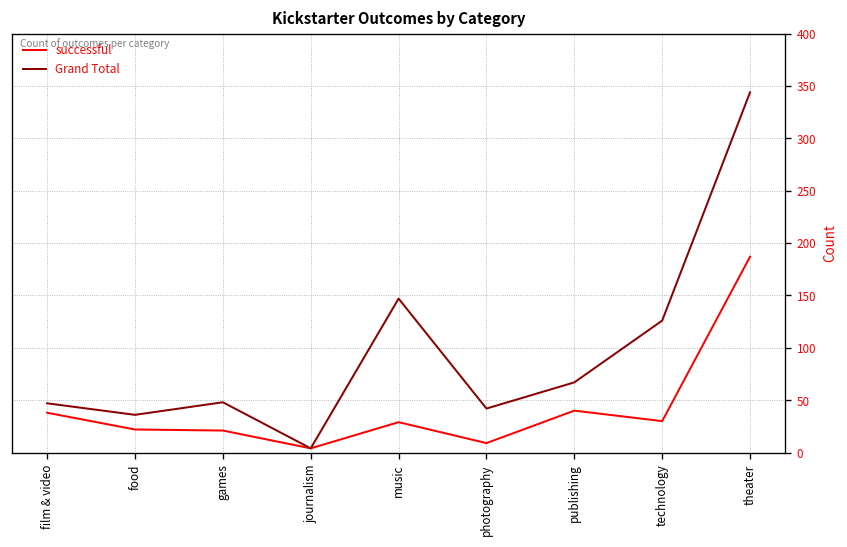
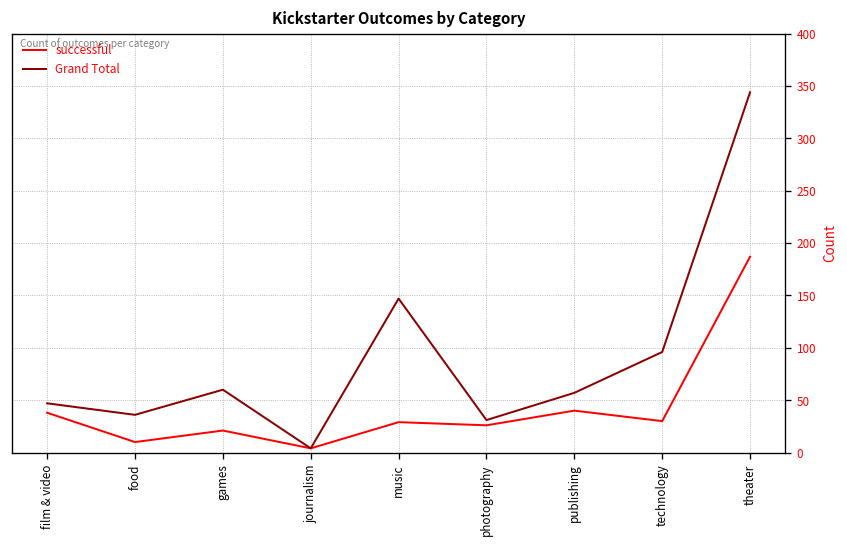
successful, food: 20 -> 10
Grand Total, games: 50 -> 60
successful, photography: 10 -> 30
Grand Total, photography: 40 -> 30
Grand Total, publishing: 70 -> 60
Grand Total, technology: 130 -> 100
